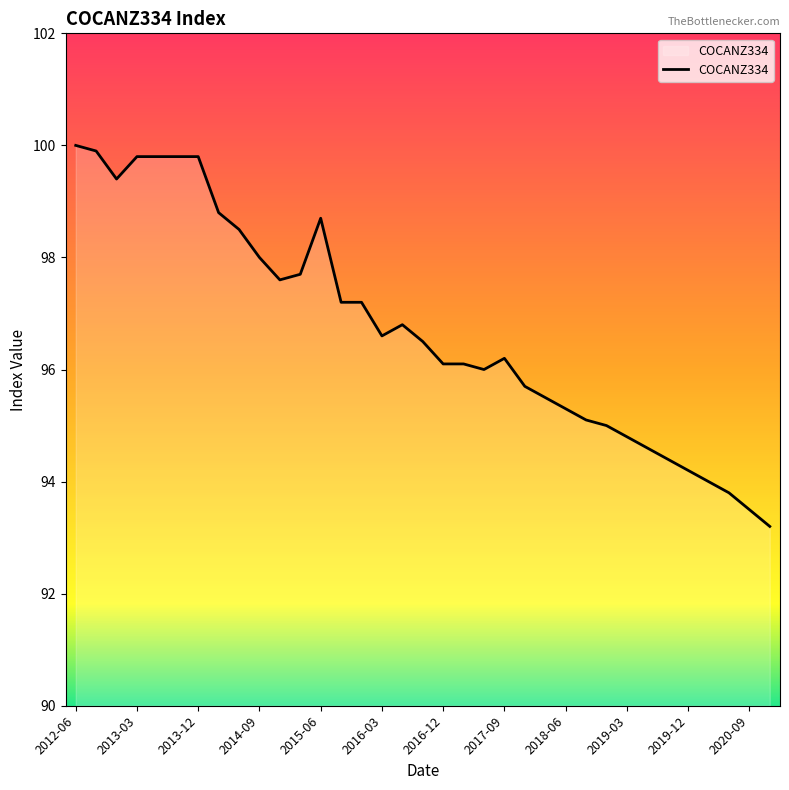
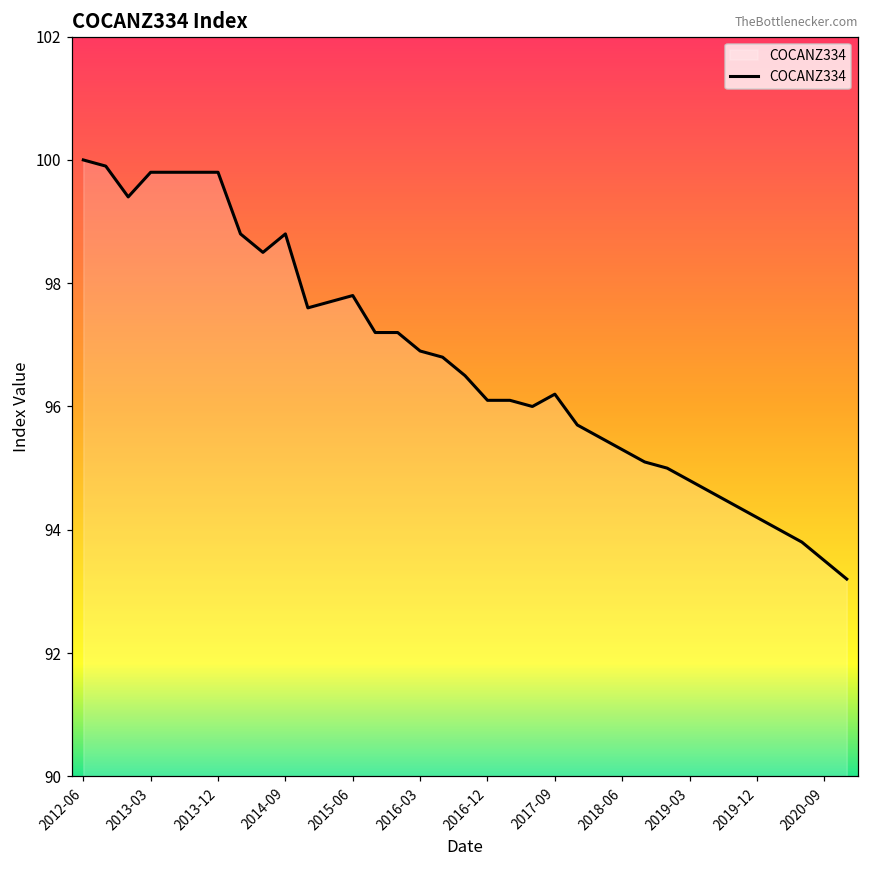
2014-09: 98.0 -> 98.8
2015-06: 98.7 -> 97.8
2016-03: 96.6 -> 96.9
